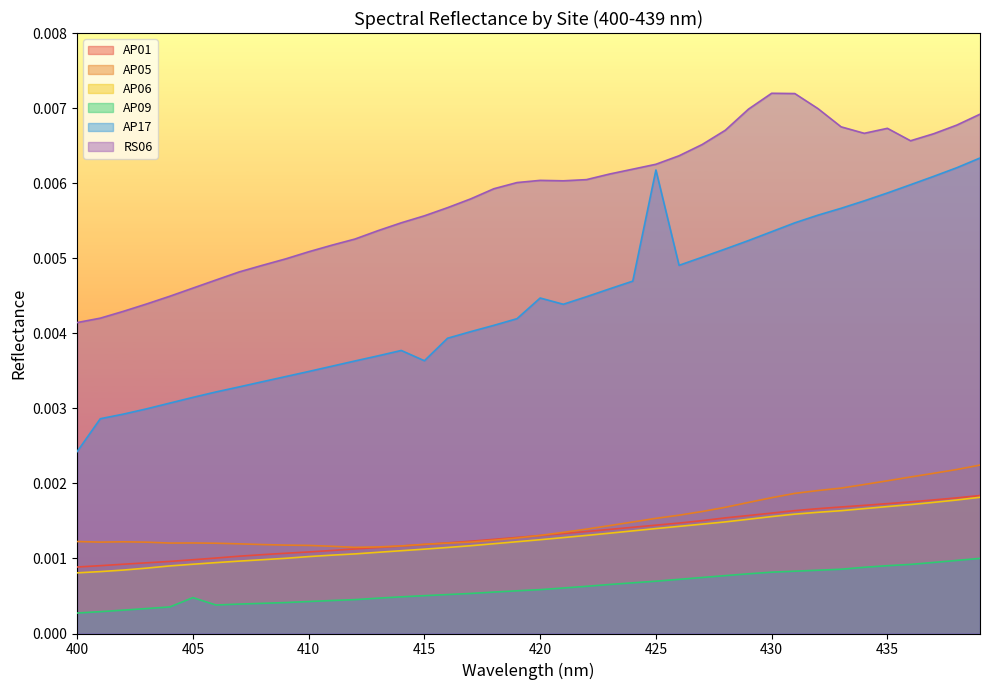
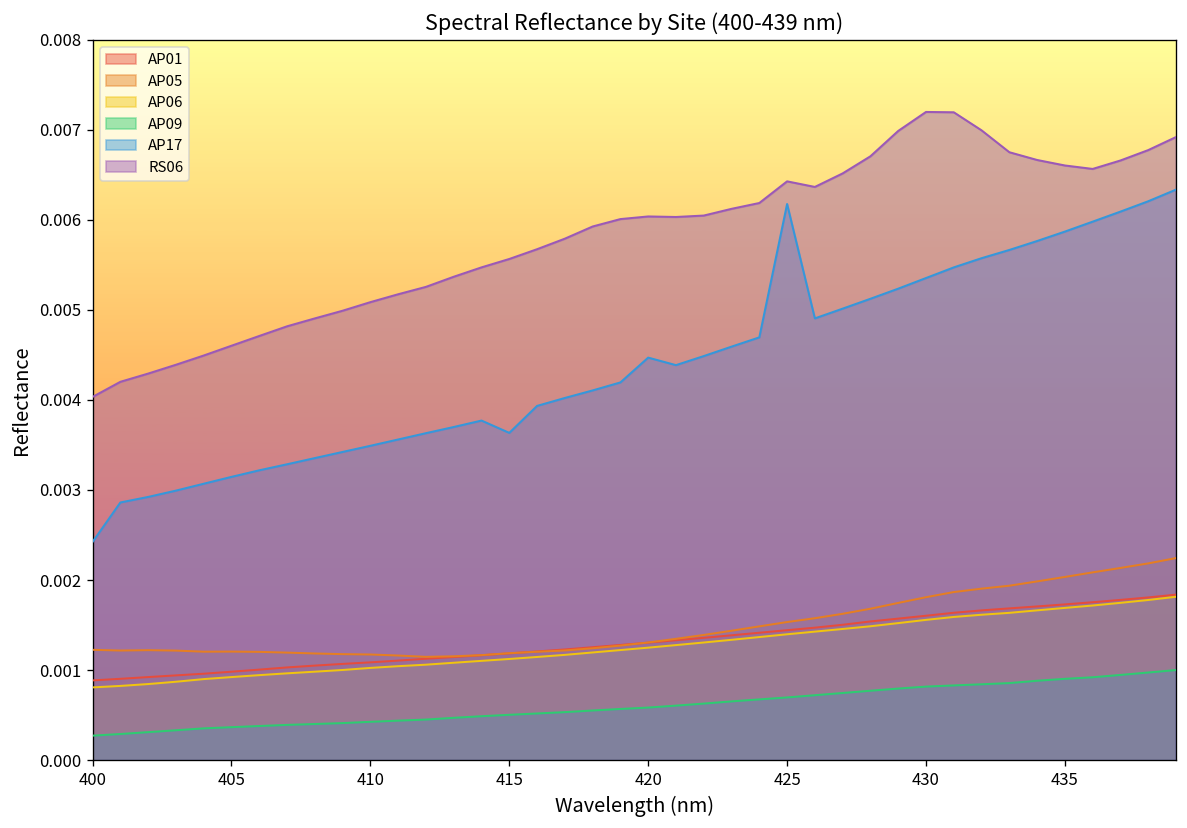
RS06, 400: 0.0041 -> 0.0040
AP09, 405: 0.0005 -> 0.0004
RS06, 425: 0.0063 -> 0.0064
RS06, 435: 0.0067 -> 0.0066
